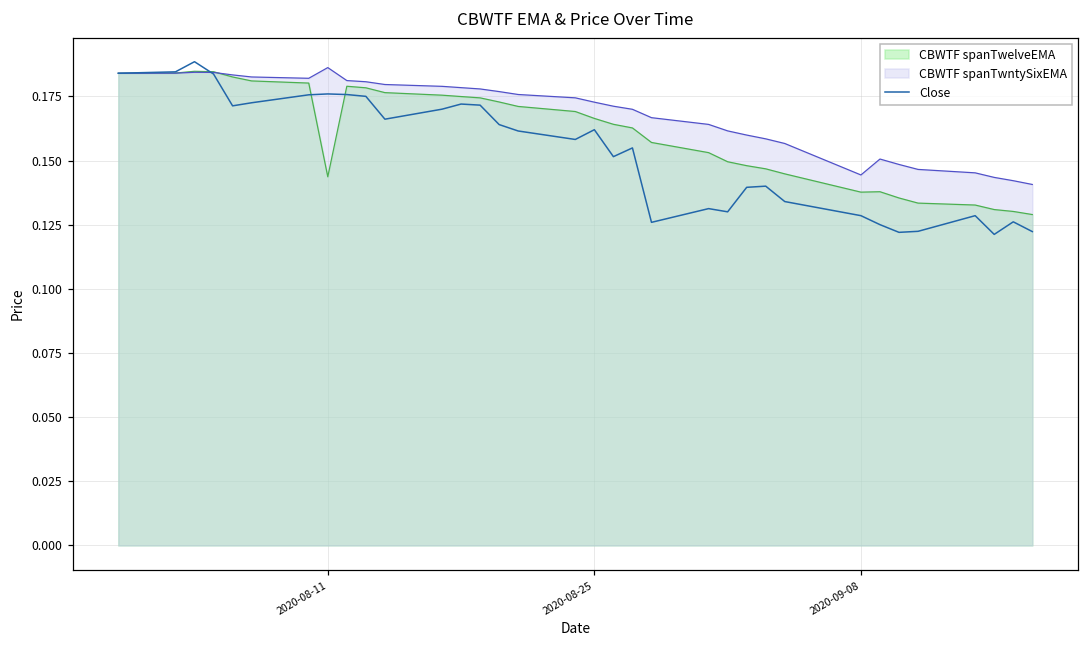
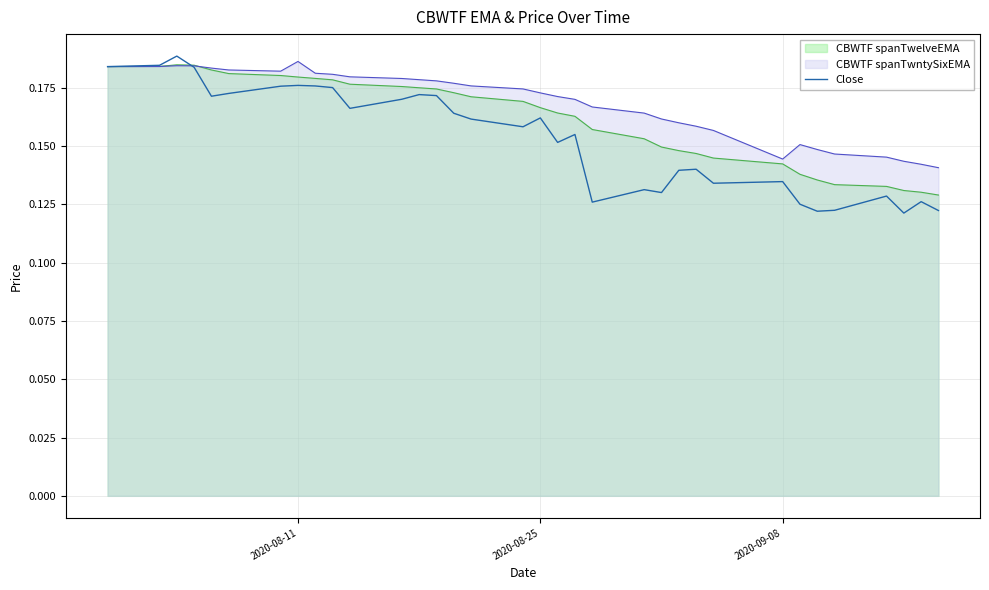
CBWTF spanTwelveEMA, 2020-08-11: 0.144 -> 0.180
CBWTF spanTwelveEMA, 2020-09-08: 0.138 -> 0.142
Close, 2020-09-08: 0.129 -> 0.135
